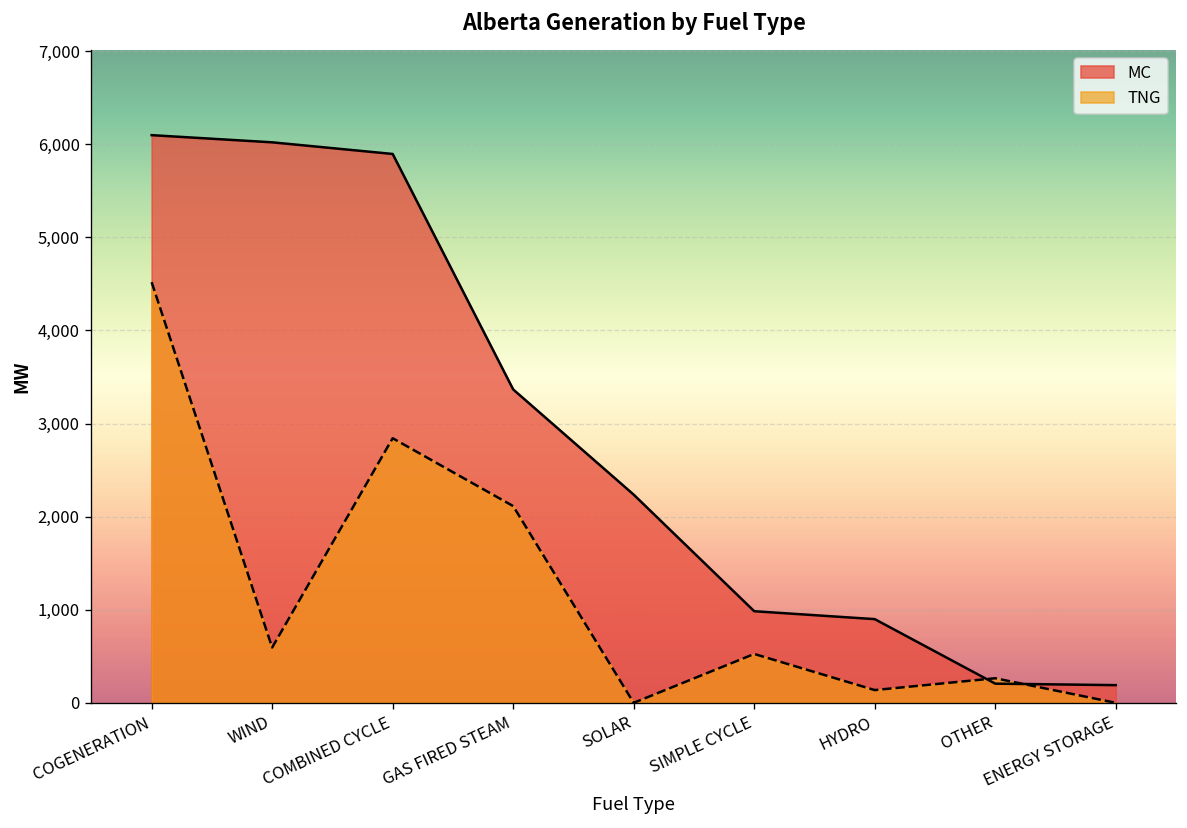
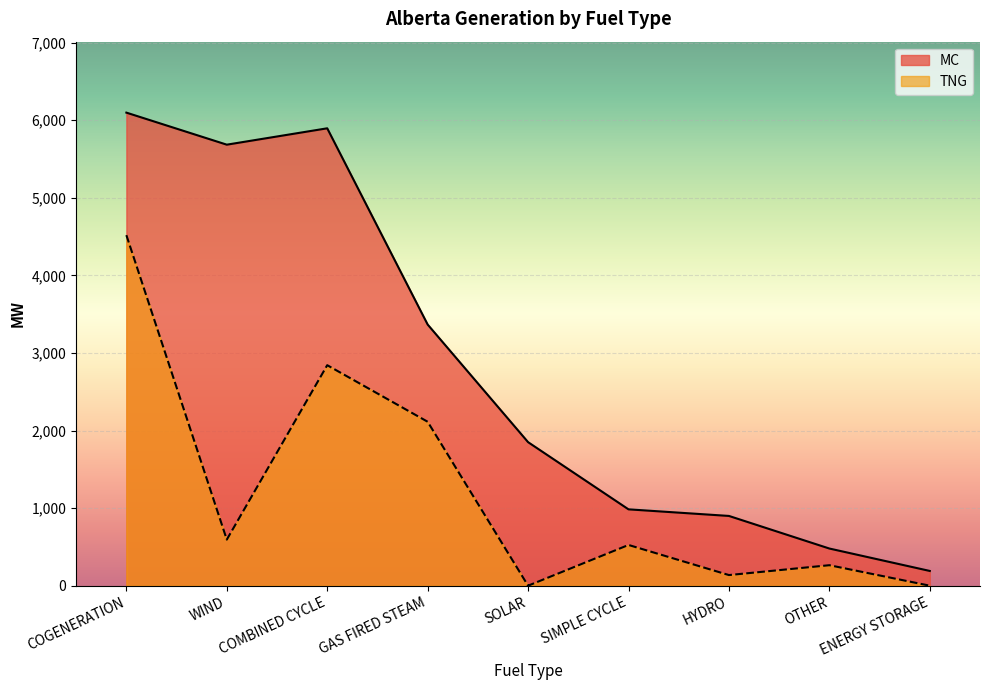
MC, WIND: 6,000 -> 5,700
MC, SOLAR: 2,200 -> 1,900
MC, OTHER: 200 -> 500
